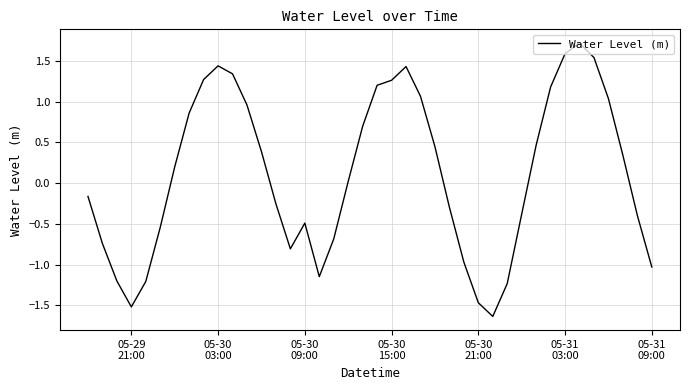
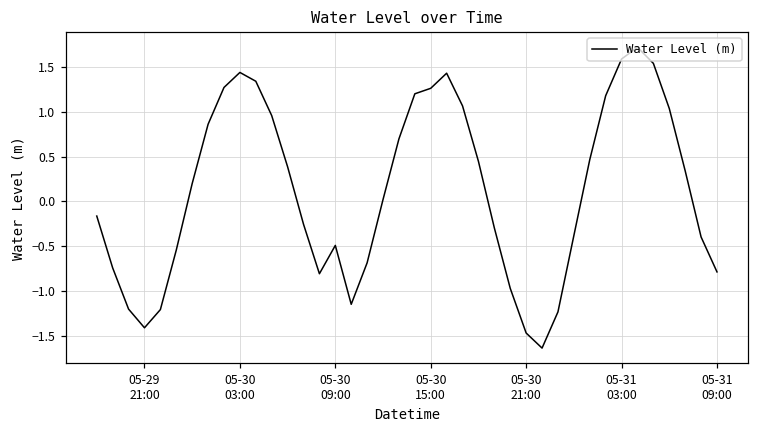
05-29 21:00: -1.5 -> -1.4
05-31 09:00: -1.0 -> -0.8
